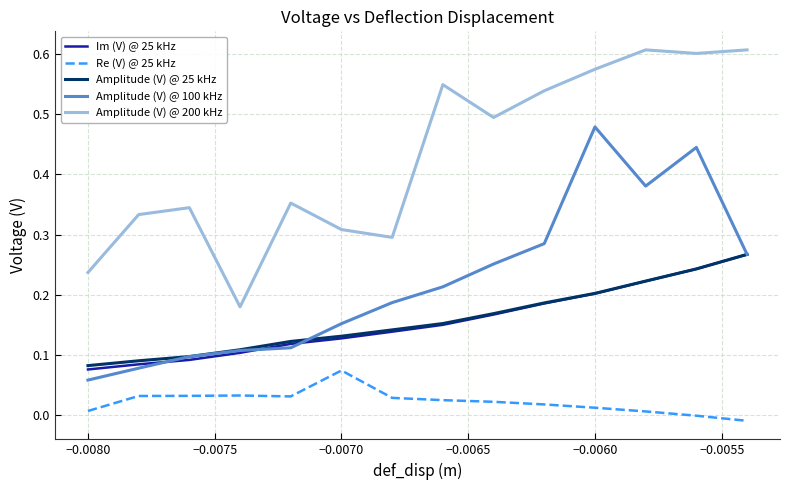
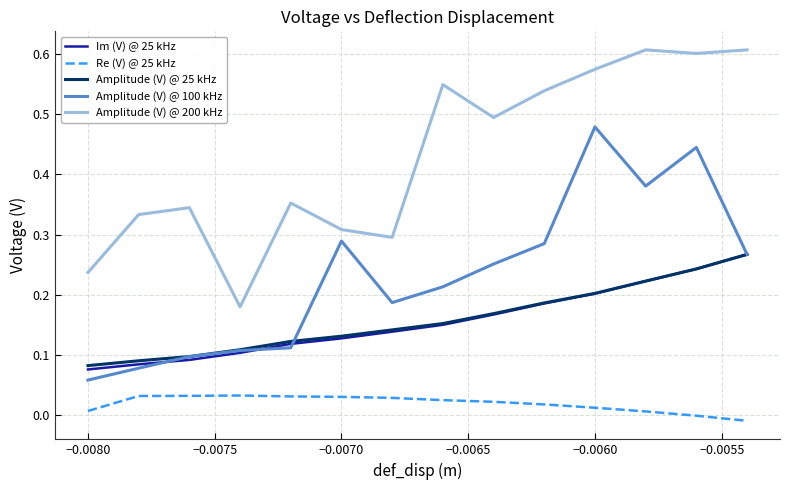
Re (V) @ 25 kHz, −0.0070: 0.07 -> 0.03
Amplitude (V) @ 100 kHz, −0.0070: 0.15 -> 0.29
